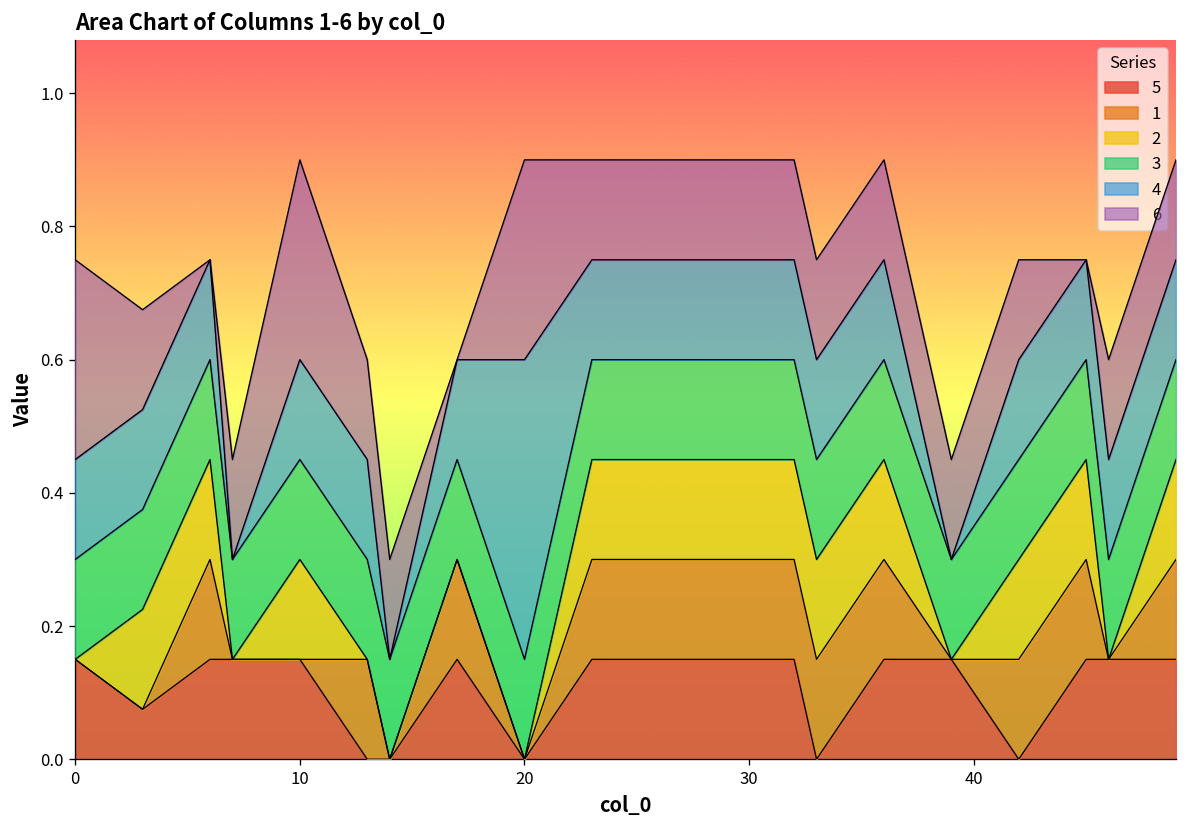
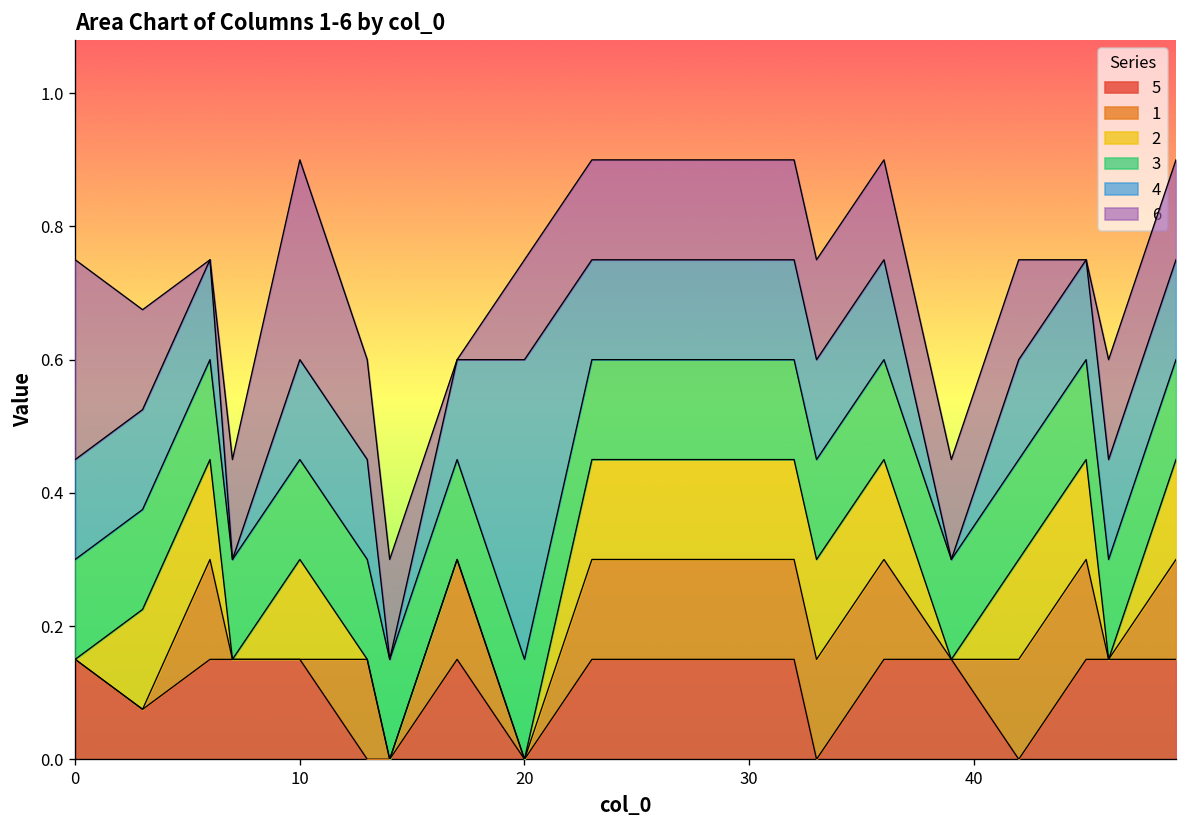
6, 20: 0.30 -> 0.15
